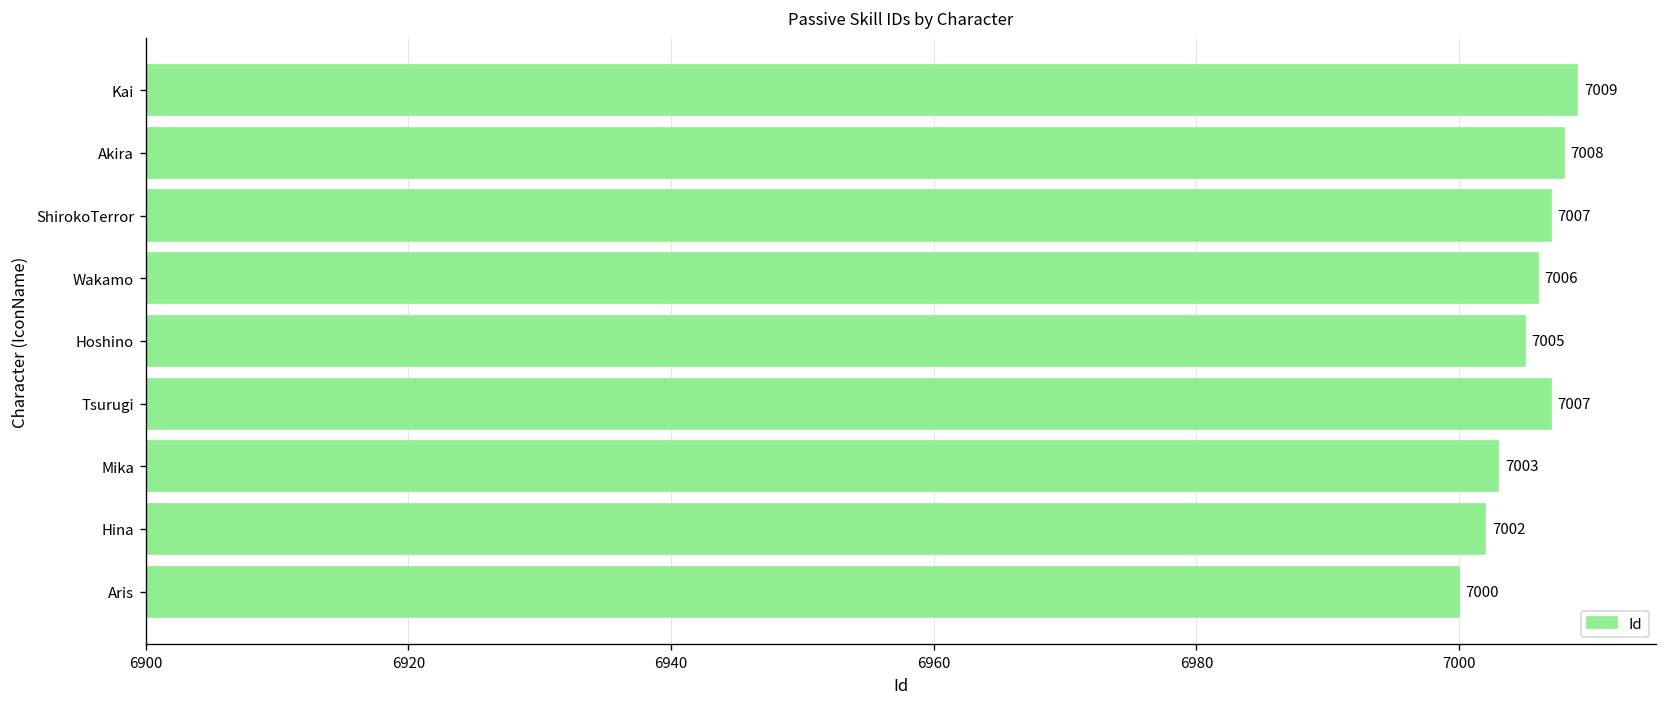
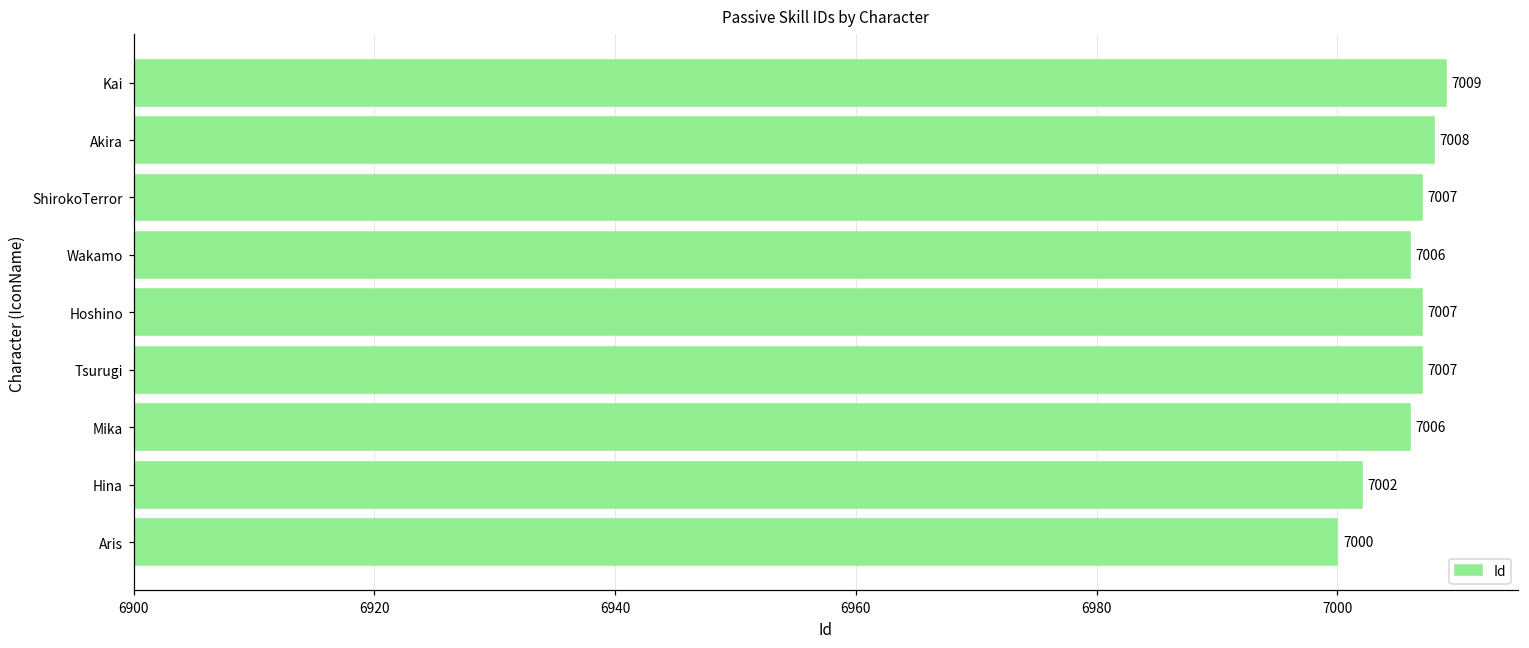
Hoshino: 7005 -> 7007
Mika: 7003 -> 7006
